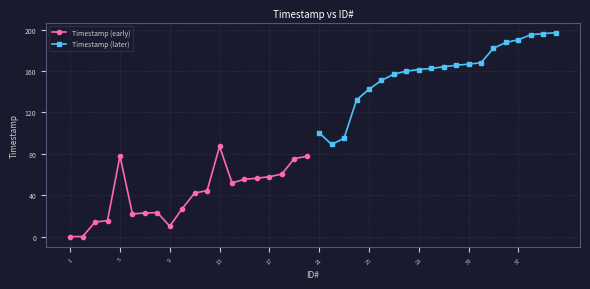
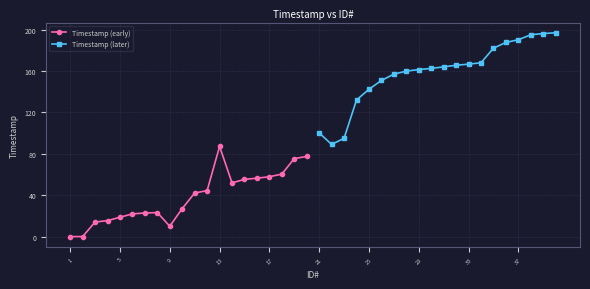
Timestamp (early), 5: 78 -> 19
